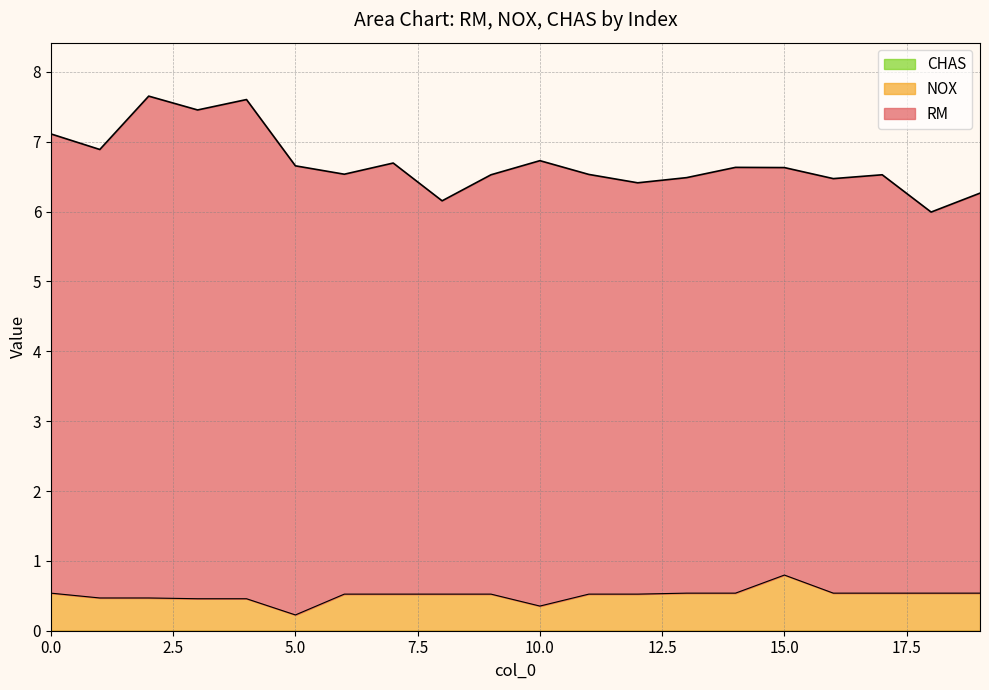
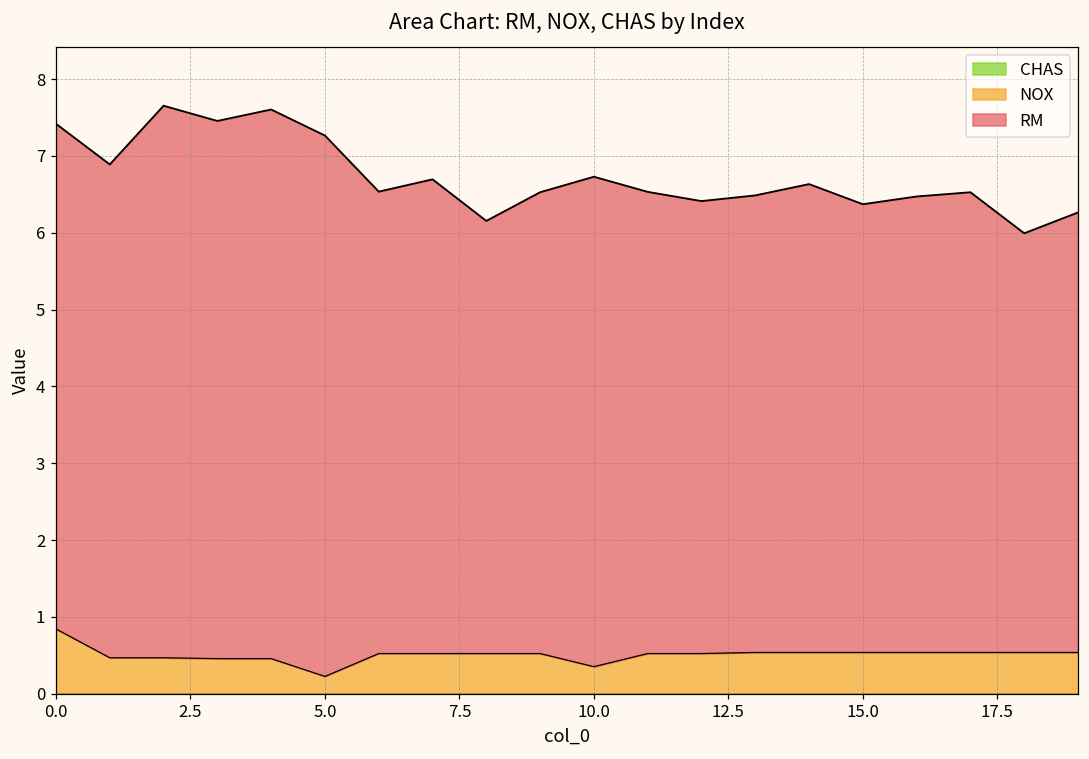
NOX, 0.0: 0.5 -> 0.8
RM, 5.0: 6.4 -> 7.0
NOX, 15.0: 0.8 -> 0.5
